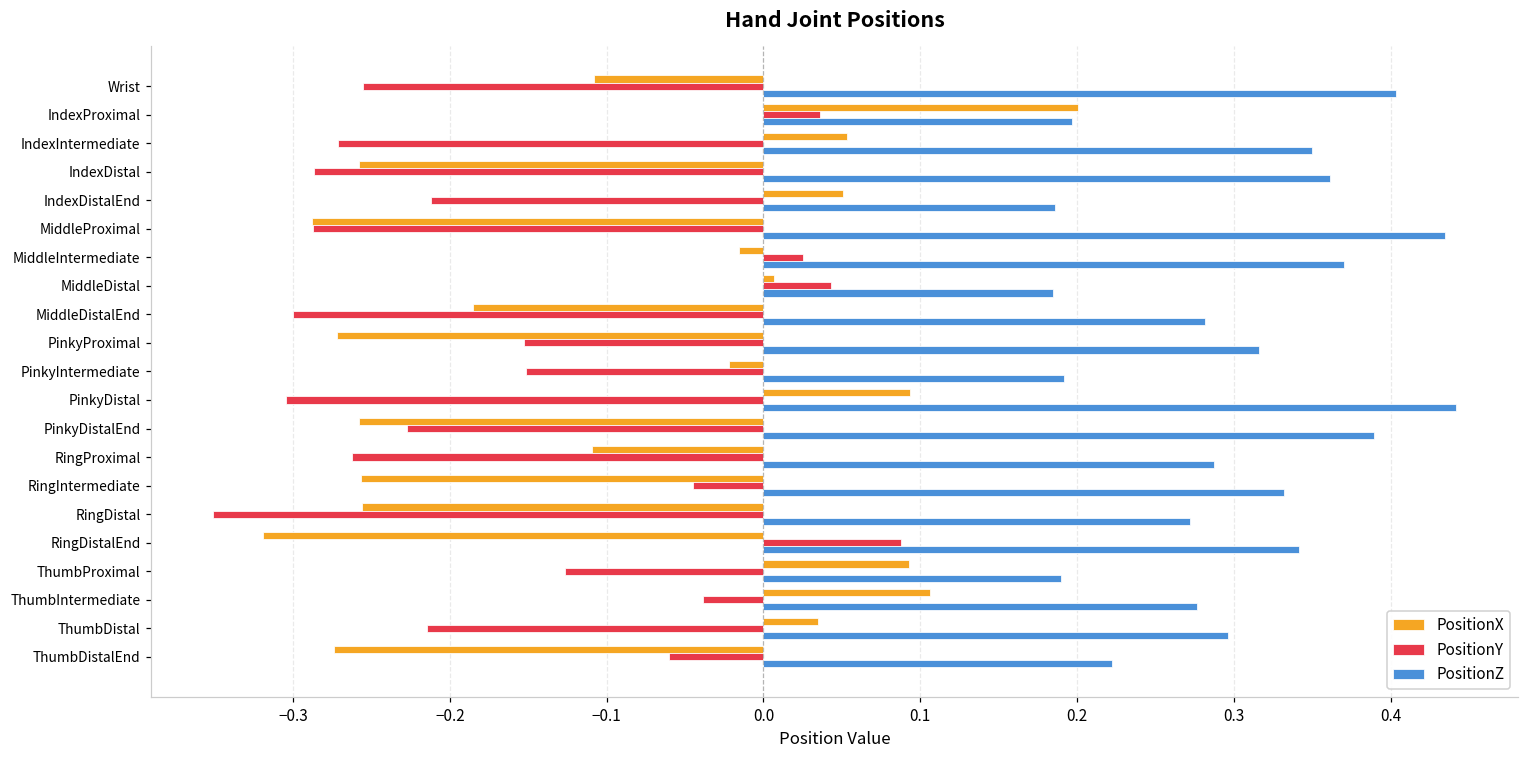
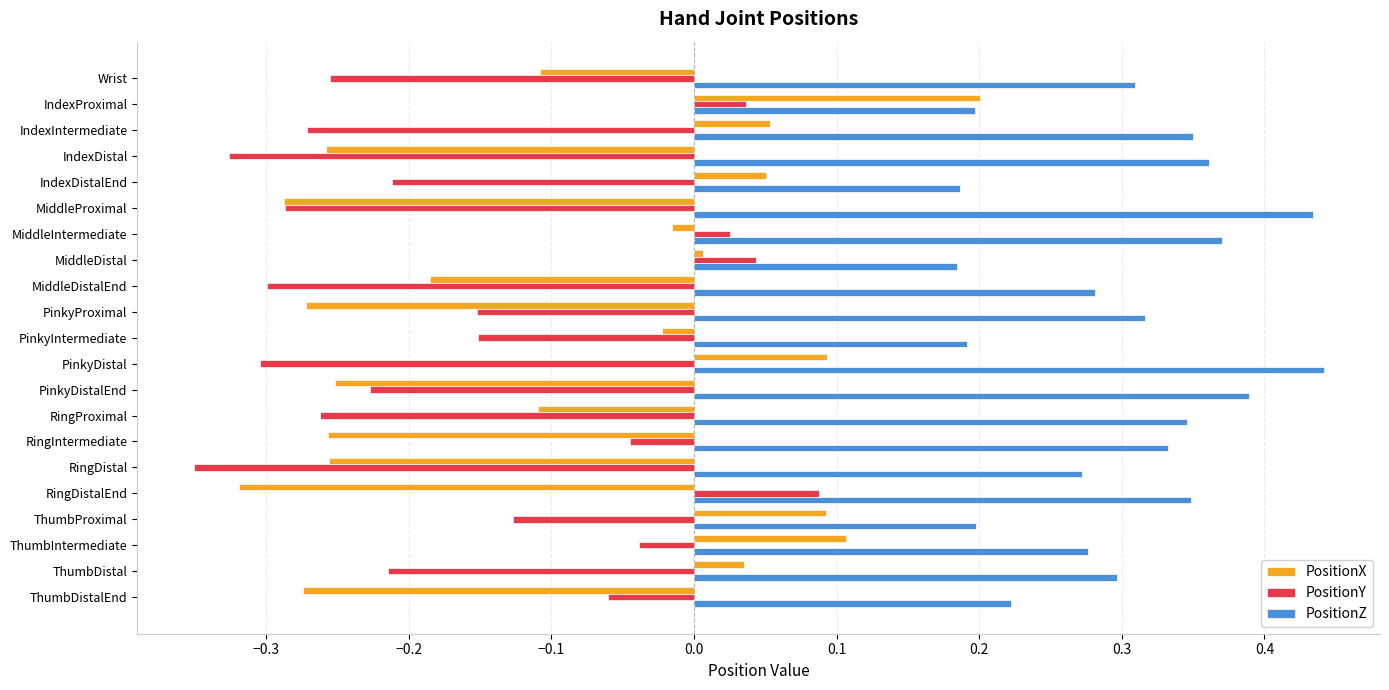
PositionZ, Wrist: 0.403 -> 0.310
PositionY, IndexDistal: -0.287 -> -0.326
PositionX, PinkyDistalEnd: -0.258 -> -0.252
PositionZ, RingProximal: 0.287 -> 0.346
PositionZ, RingDistalEnd: 0.342 -> 0.348
PositionZ, ThumbProximal: 0.190 -> 0.198
